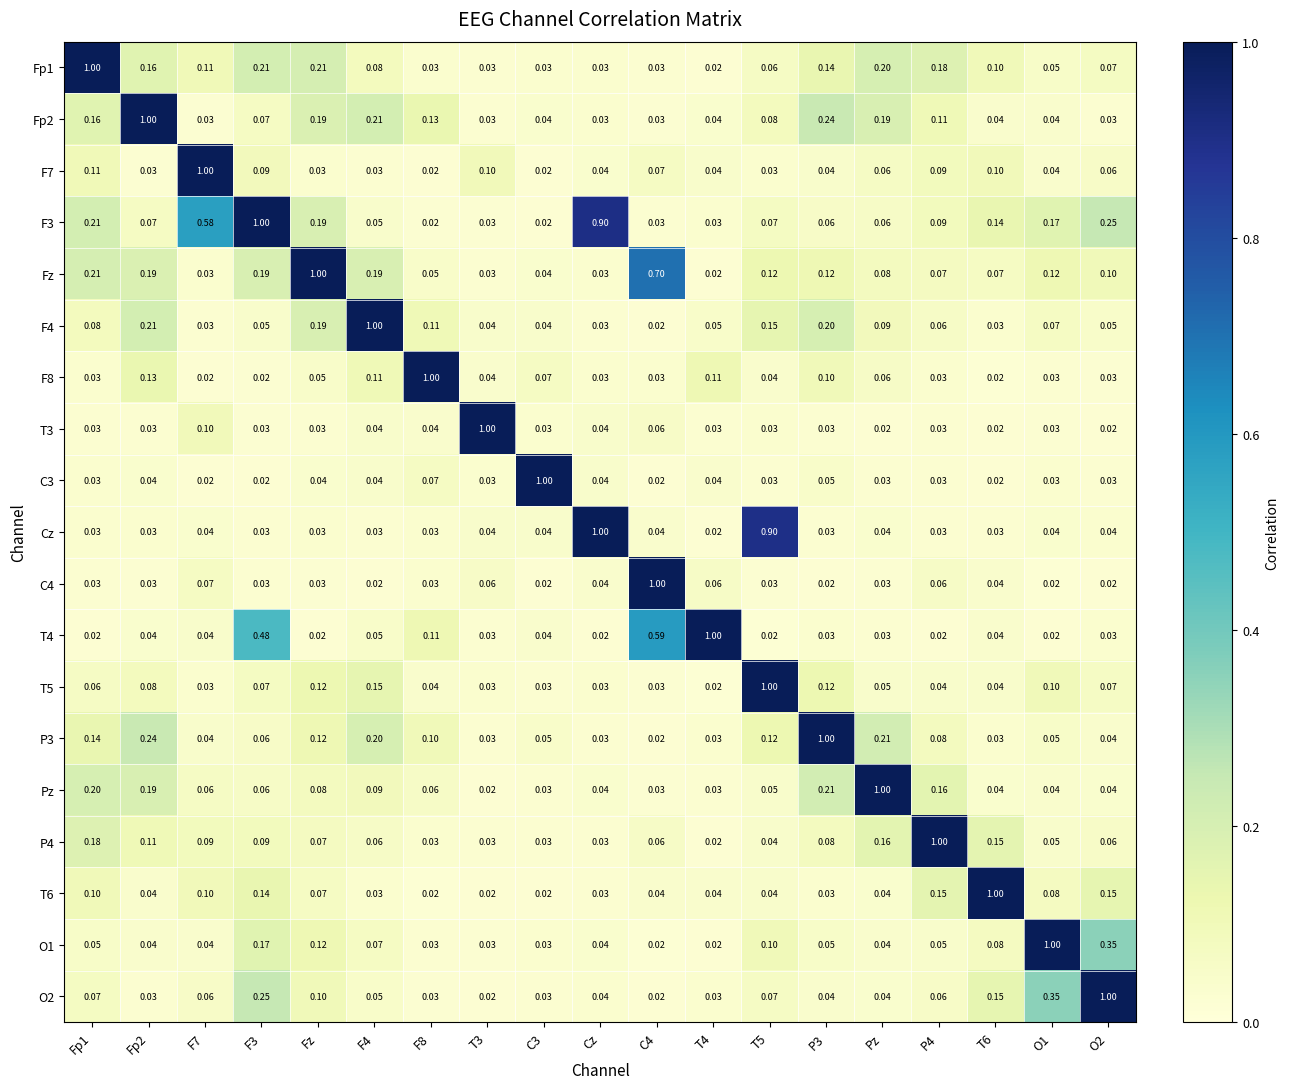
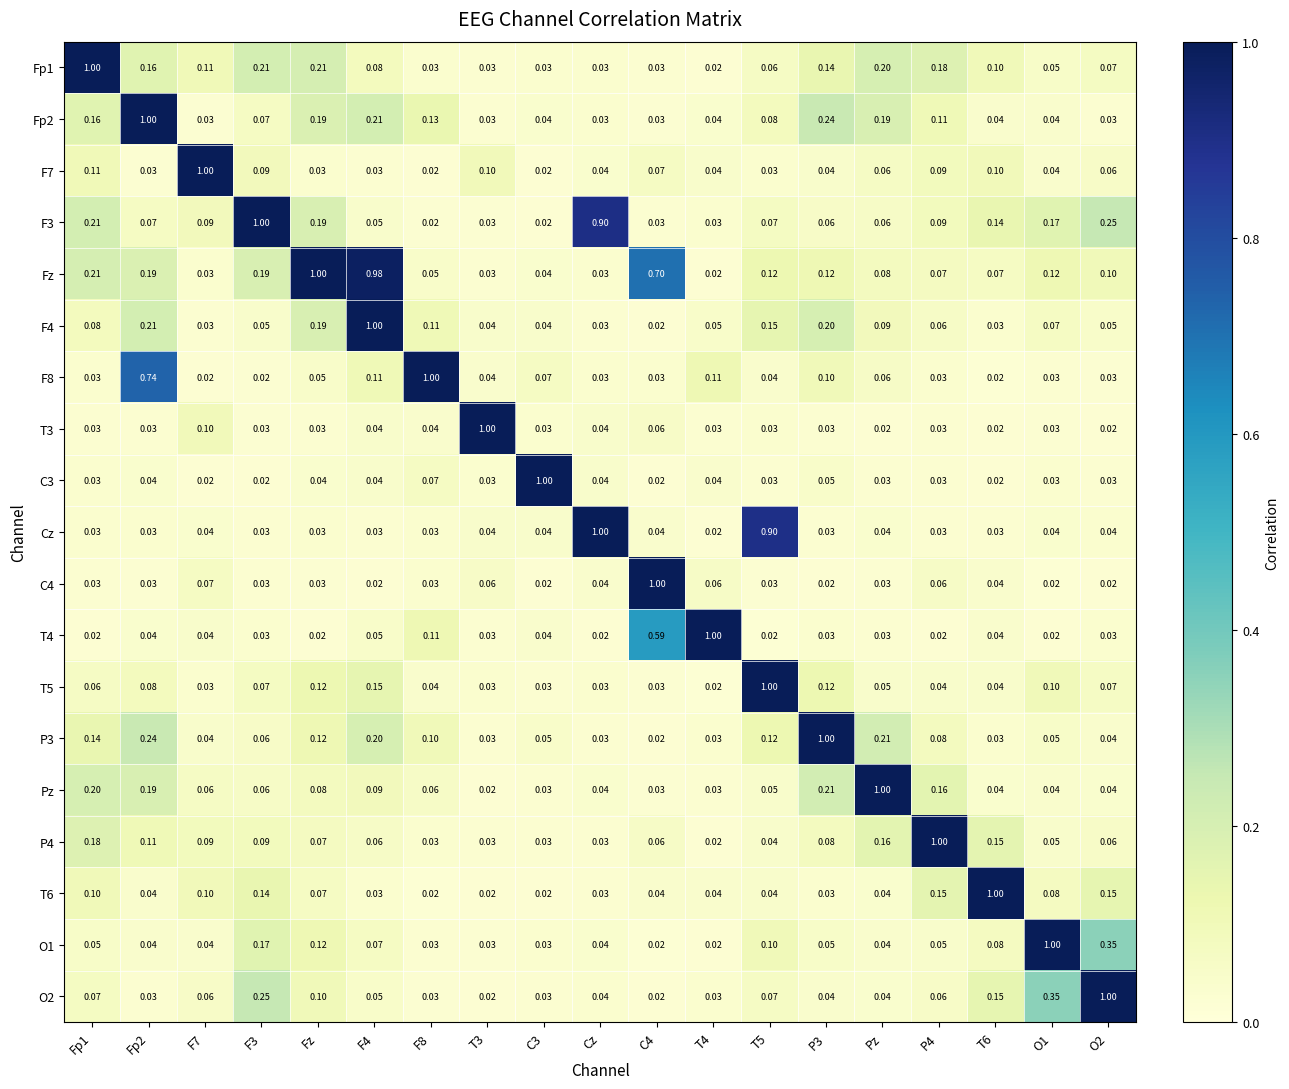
F3, F7: 0.58 -> 0.09
Fz, F4: 0.19 -> 0.98
F8, Fp2: 0.13 -> 0.74
T4, F3: 0.48 -> 0.03
